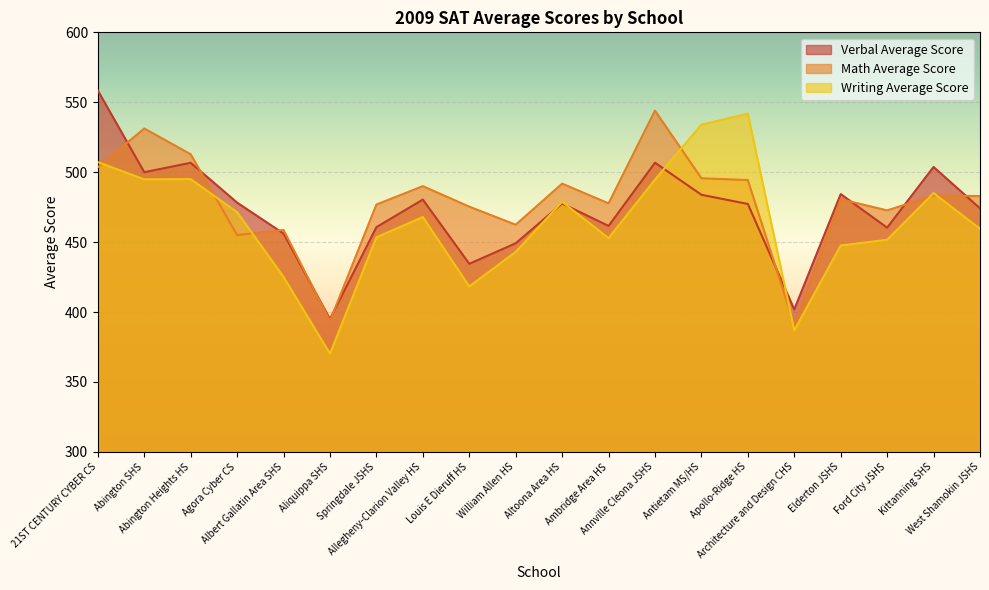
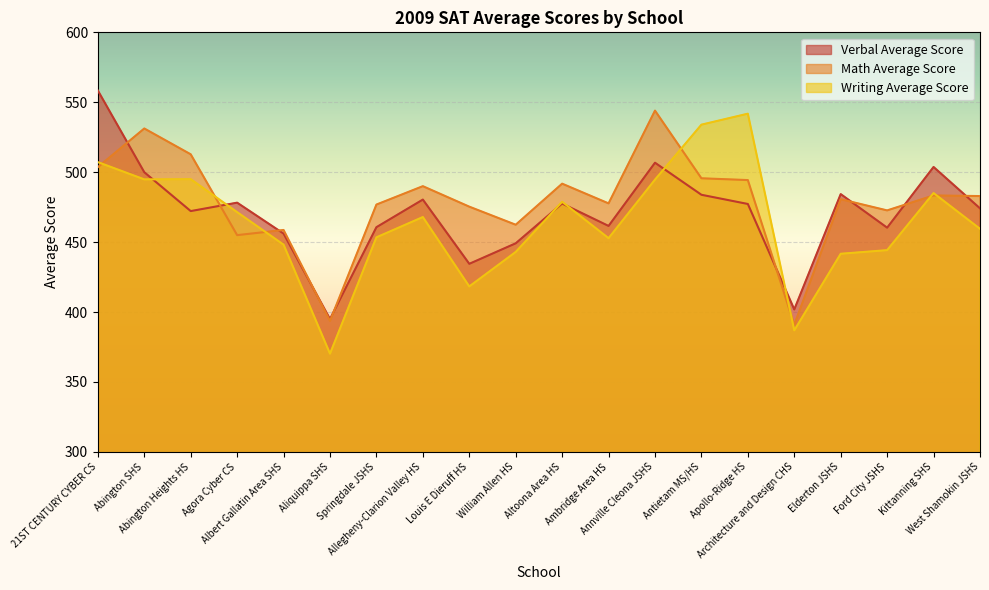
Verbal Average Score, Abington Heights HS: 507 -> 472
Writing Average Score, Albert Gallatin Area SHS: 425 -> 448
Writing Average Score, Elderton JSHS: 448 -> 442
Writing Average Score, Ford City JSHS: 452 -> 444
